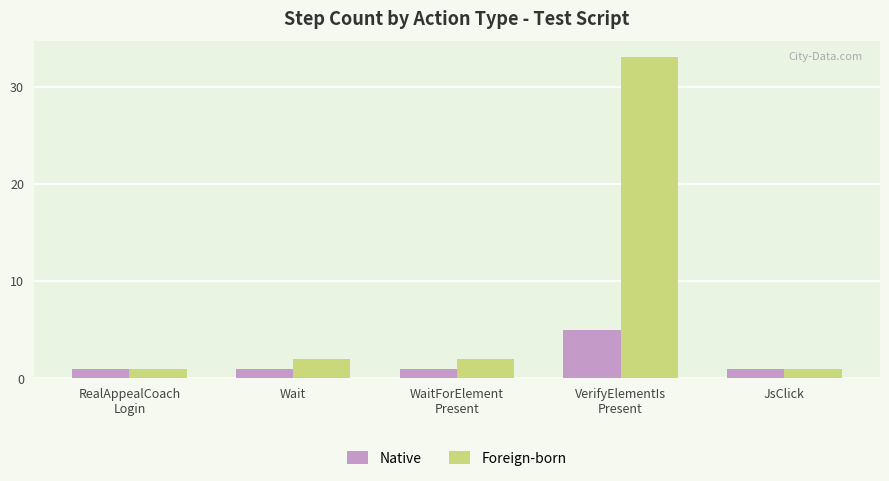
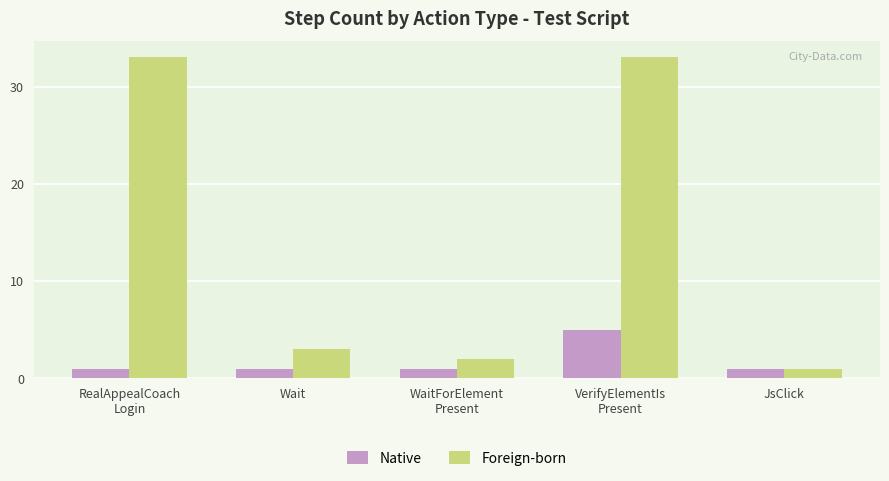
Foreign-born, RealAppealCoach Login: 1 -> 33
Foreign-born, Wait: 2 -> 3
